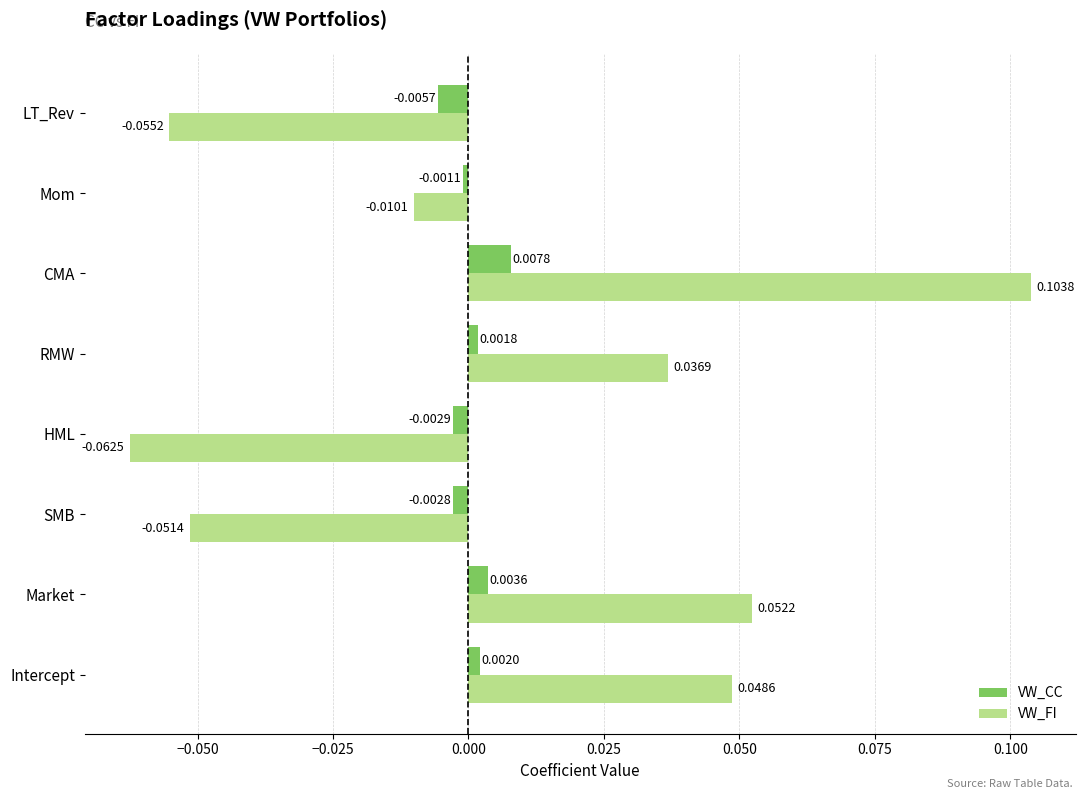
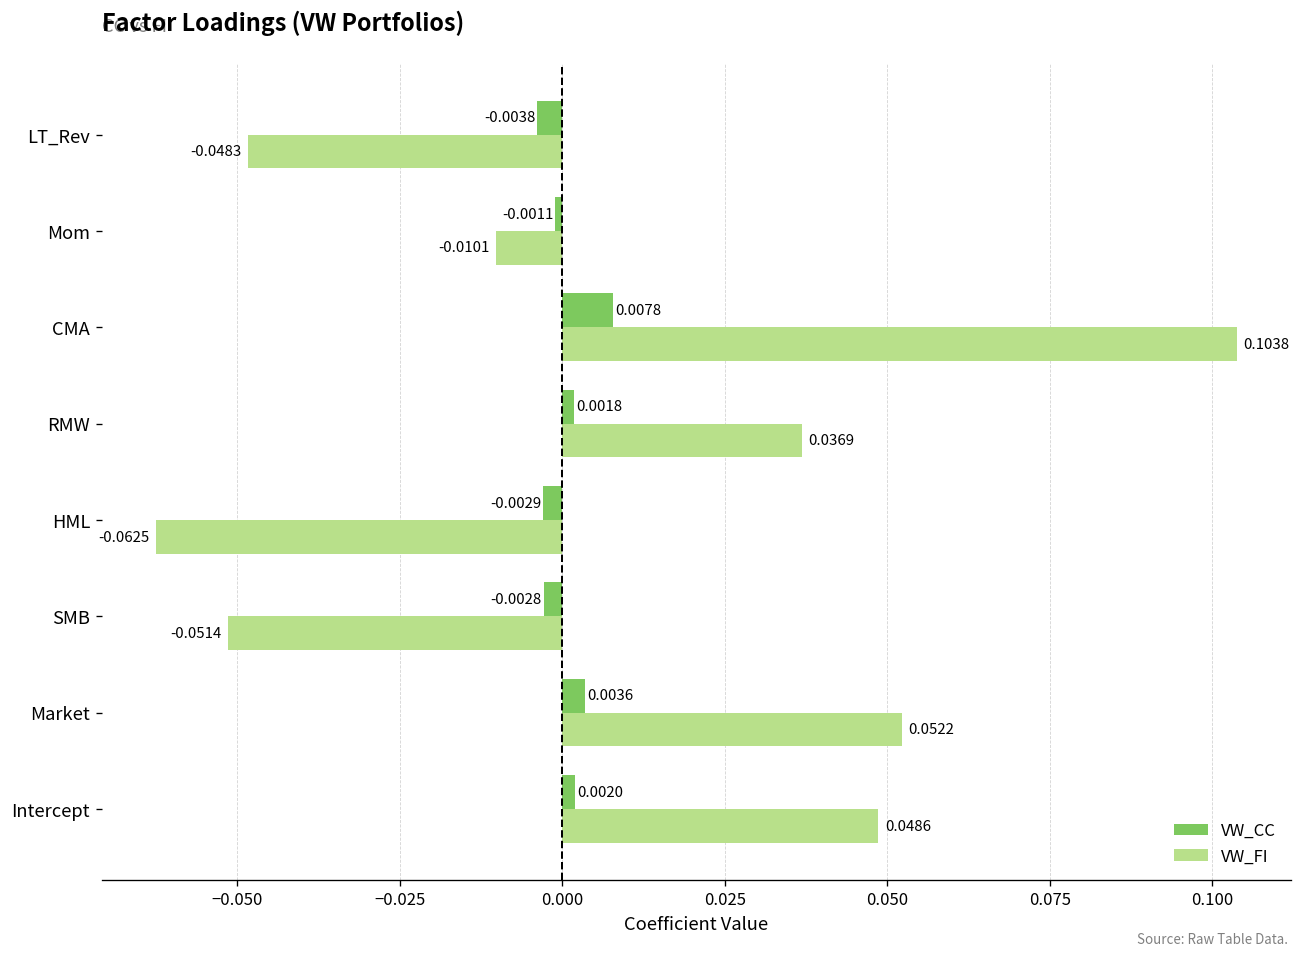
VW_CC, LT_Rev: -0.0057 -> -0.0038
VW_FI, LT_Rev: -0.0552 -> -0.0483
